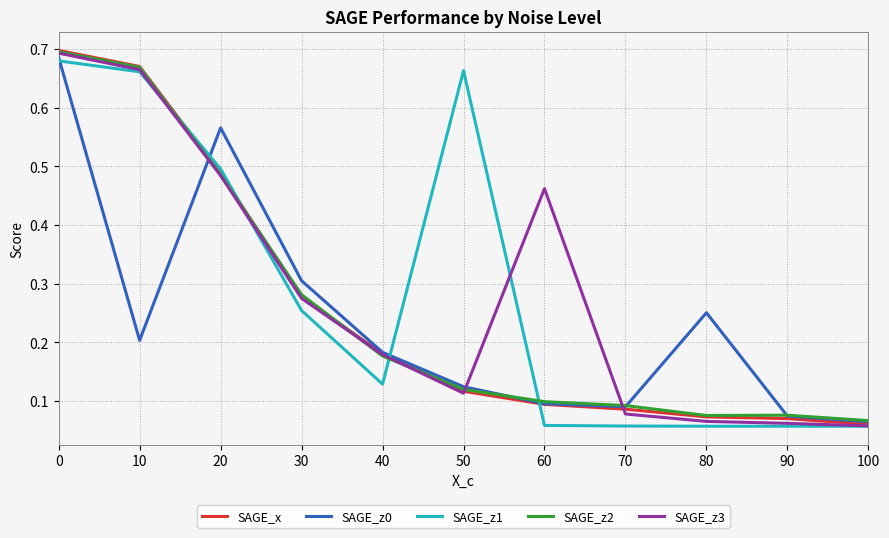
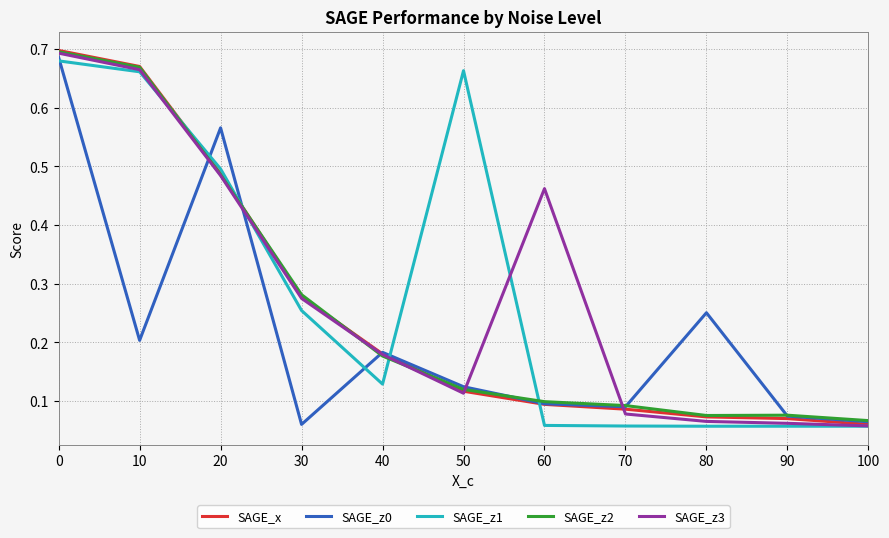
SAGE_z0, 30: 0.31 -> 0.06
